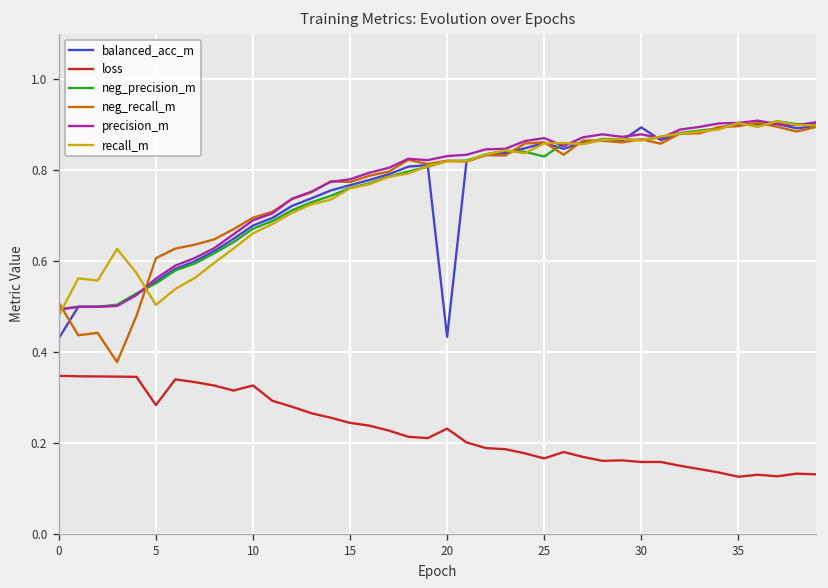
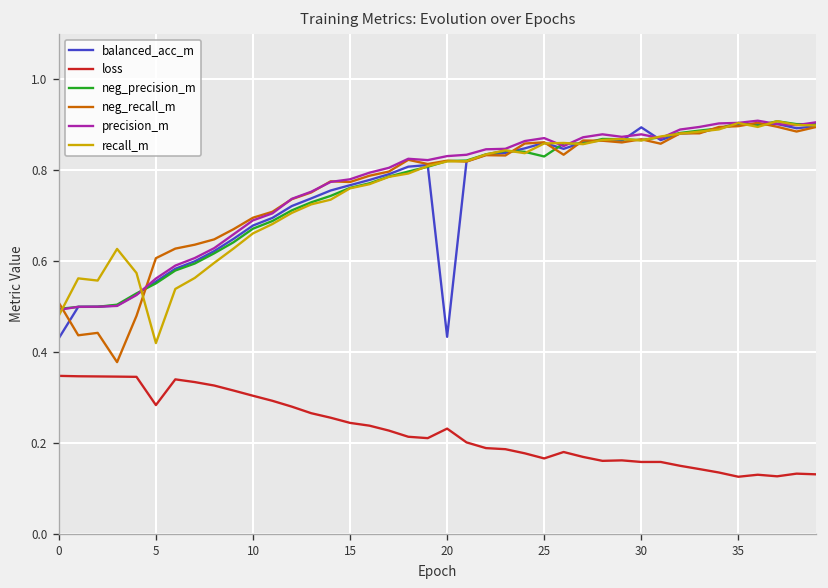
recall_m, 5: 0.50 -> 0.42
loss, 10: 0.33 -> 0.30
